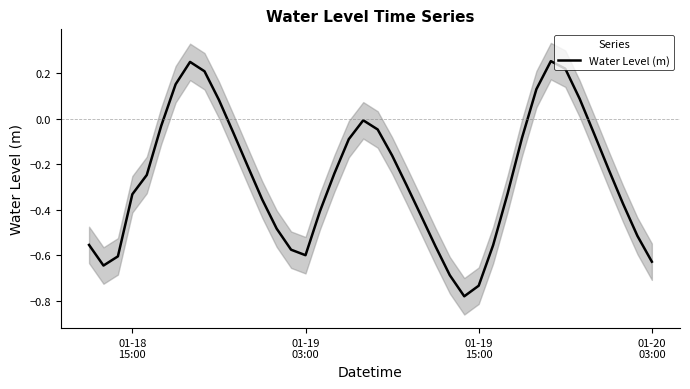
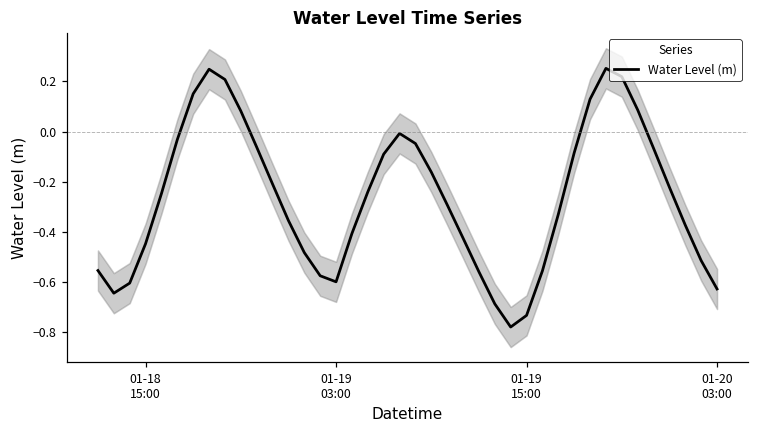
Water Level (m), 01-18 15:00: -0.33 -> -0.45
